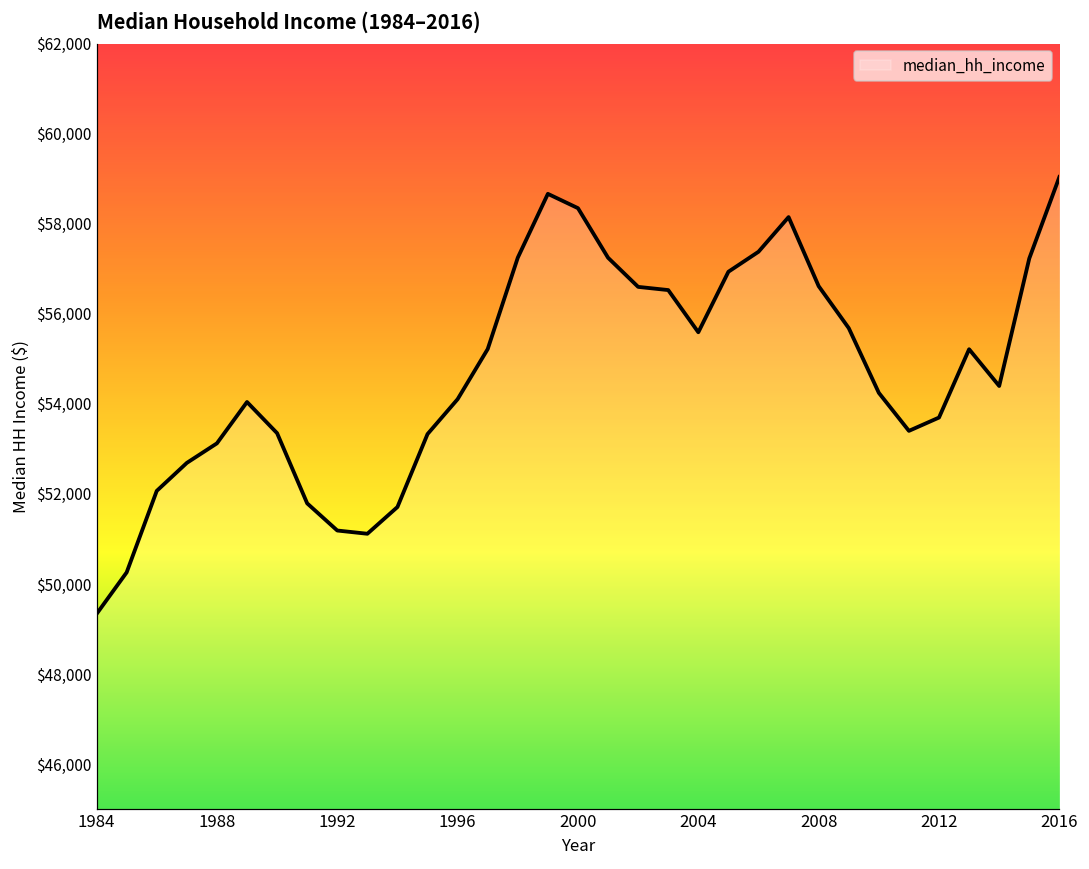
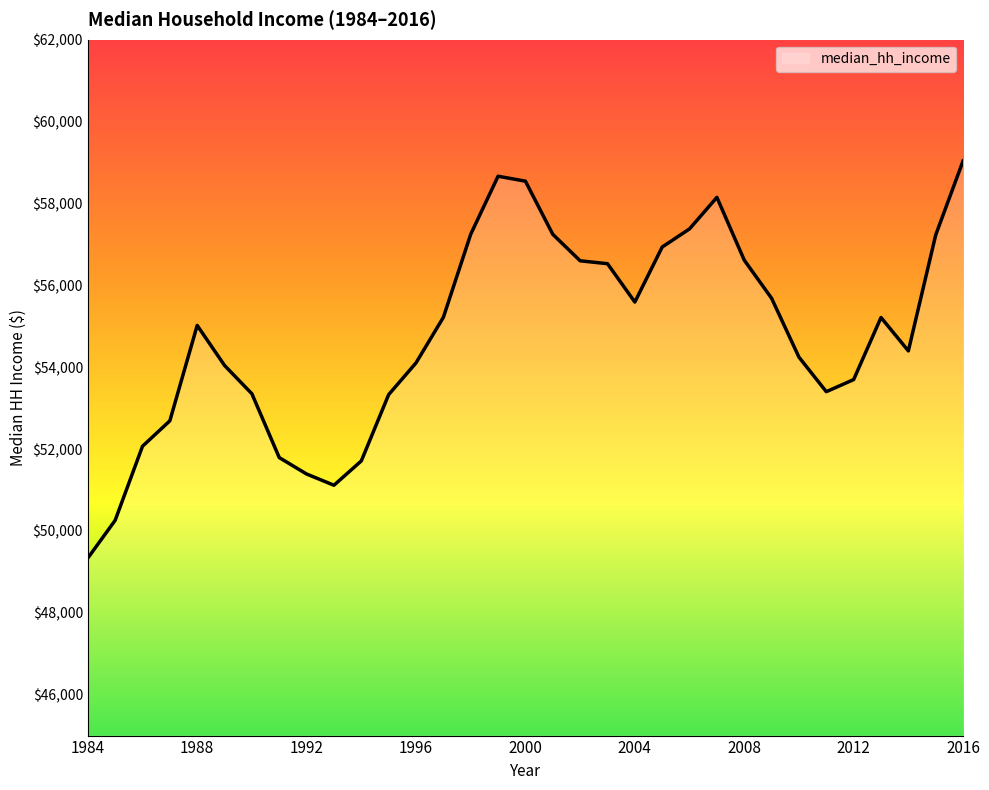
1988: $53,100 -> $55,000
1992: $51,200 -> $51,400
2000: $58,300 -> $58,500
